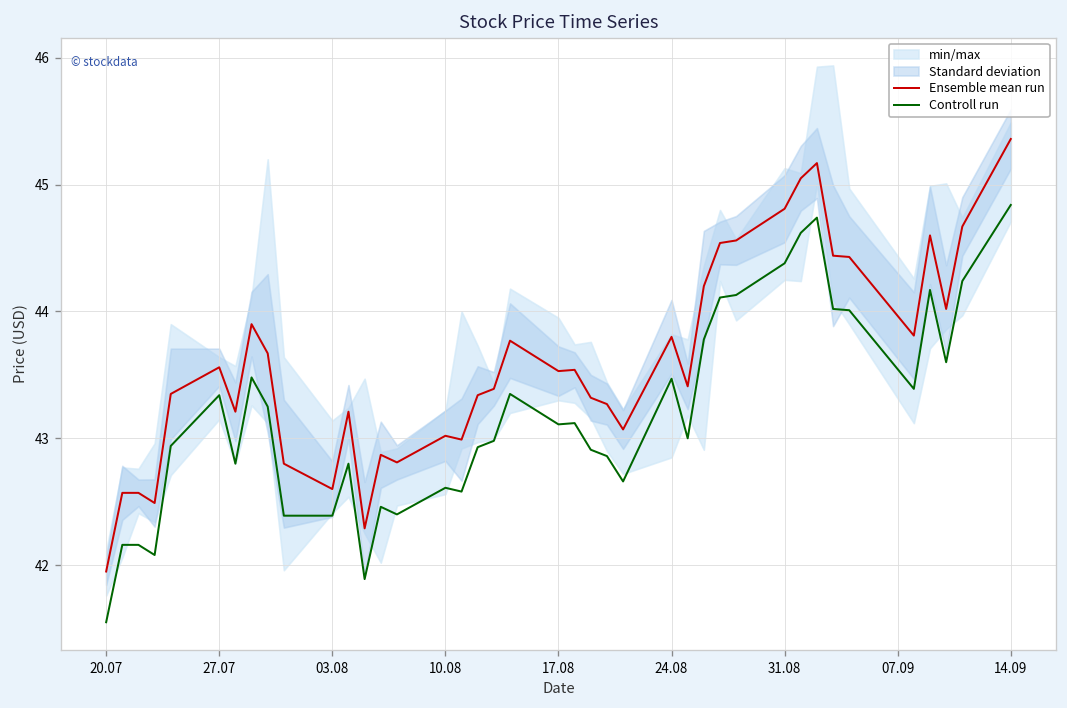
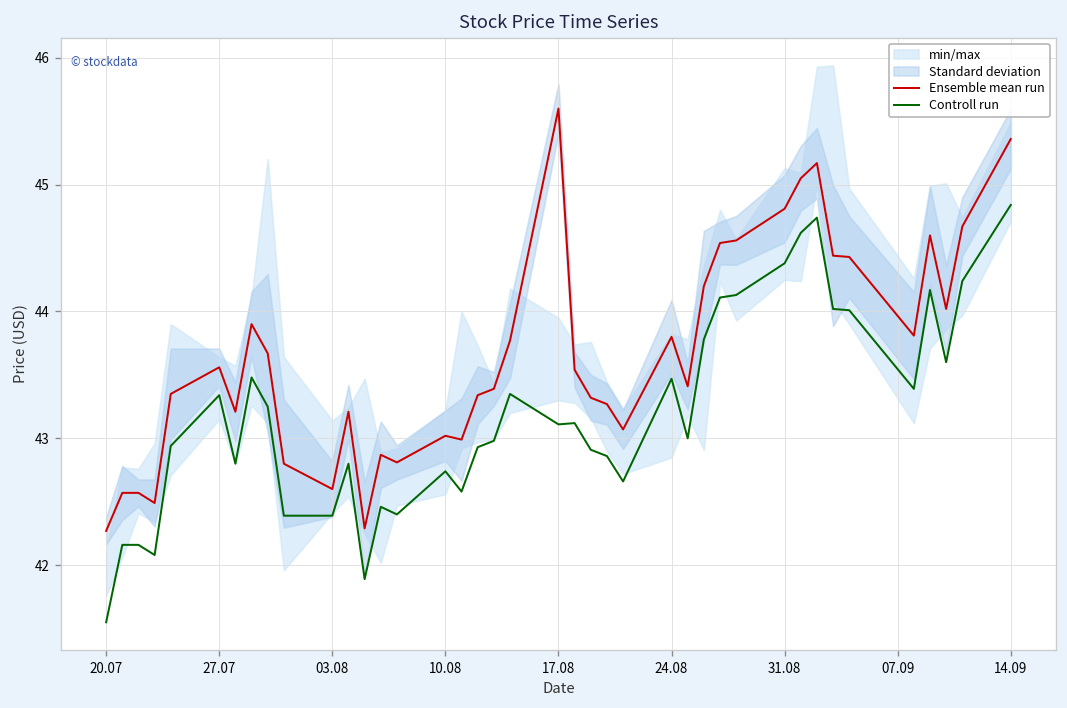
Ensemble mean run, 20.07: 41.95 -> 42.27
Controll run, 10.08: 42.61 -> 42.74
Ensemble mean run, 17.08: 43.53 -> 45.60
